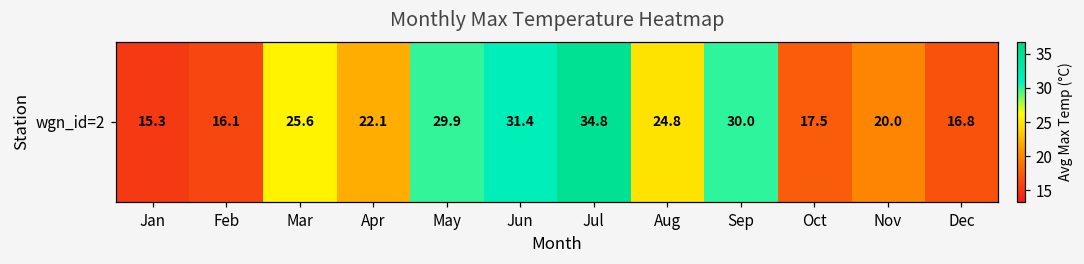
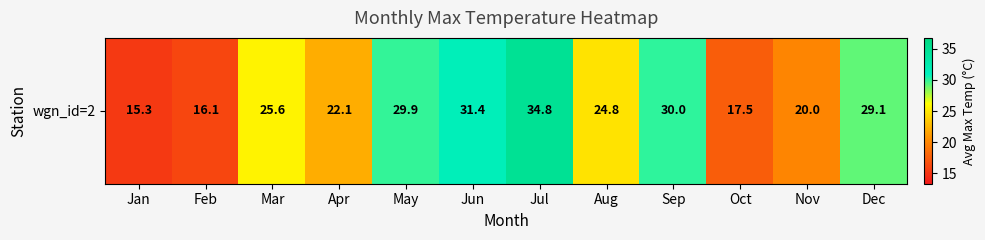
wgn_id=2, Dec: 16.8 -> 29.1
